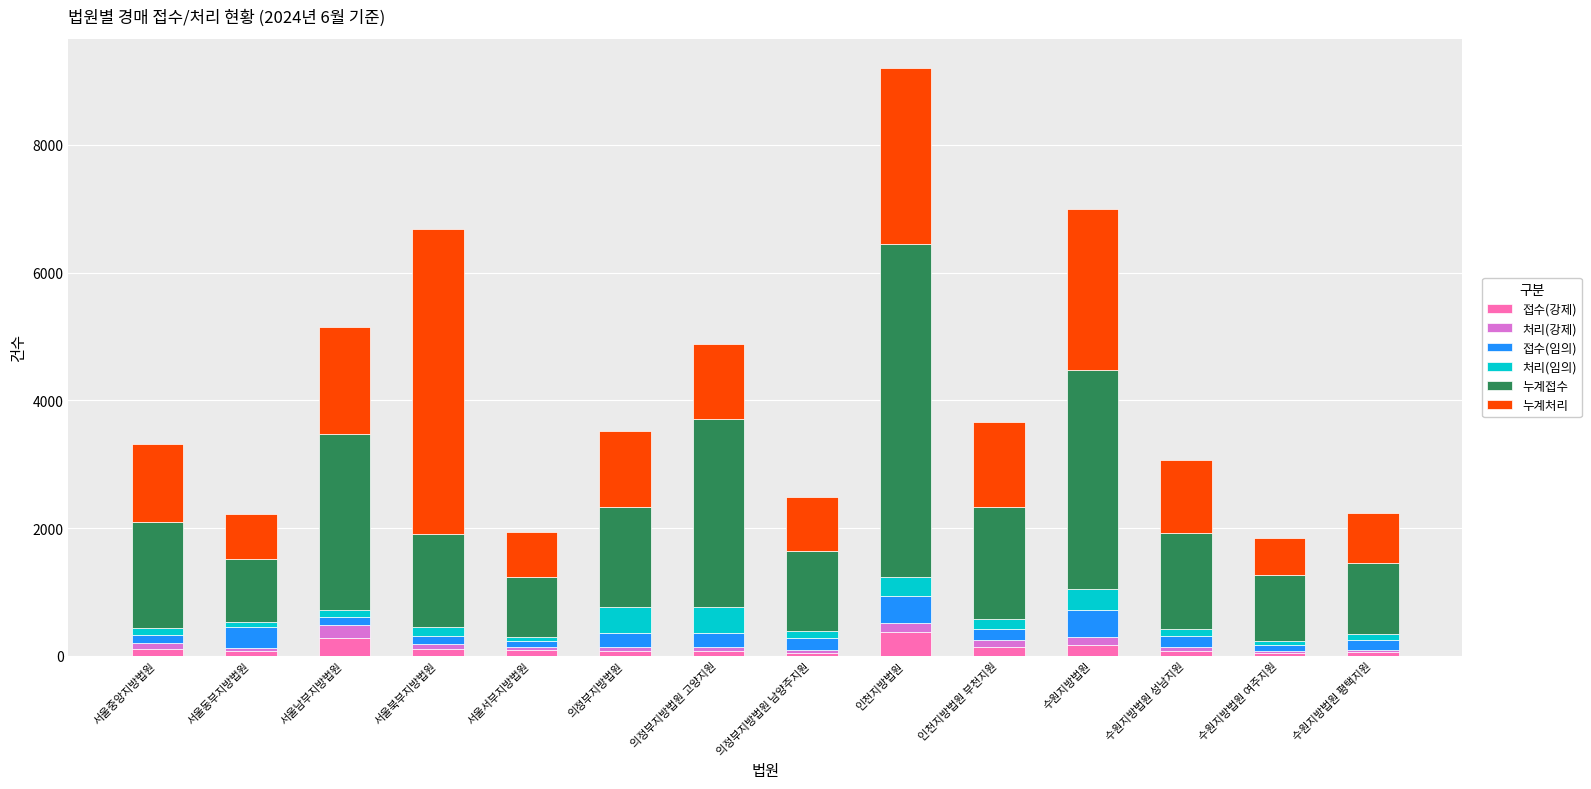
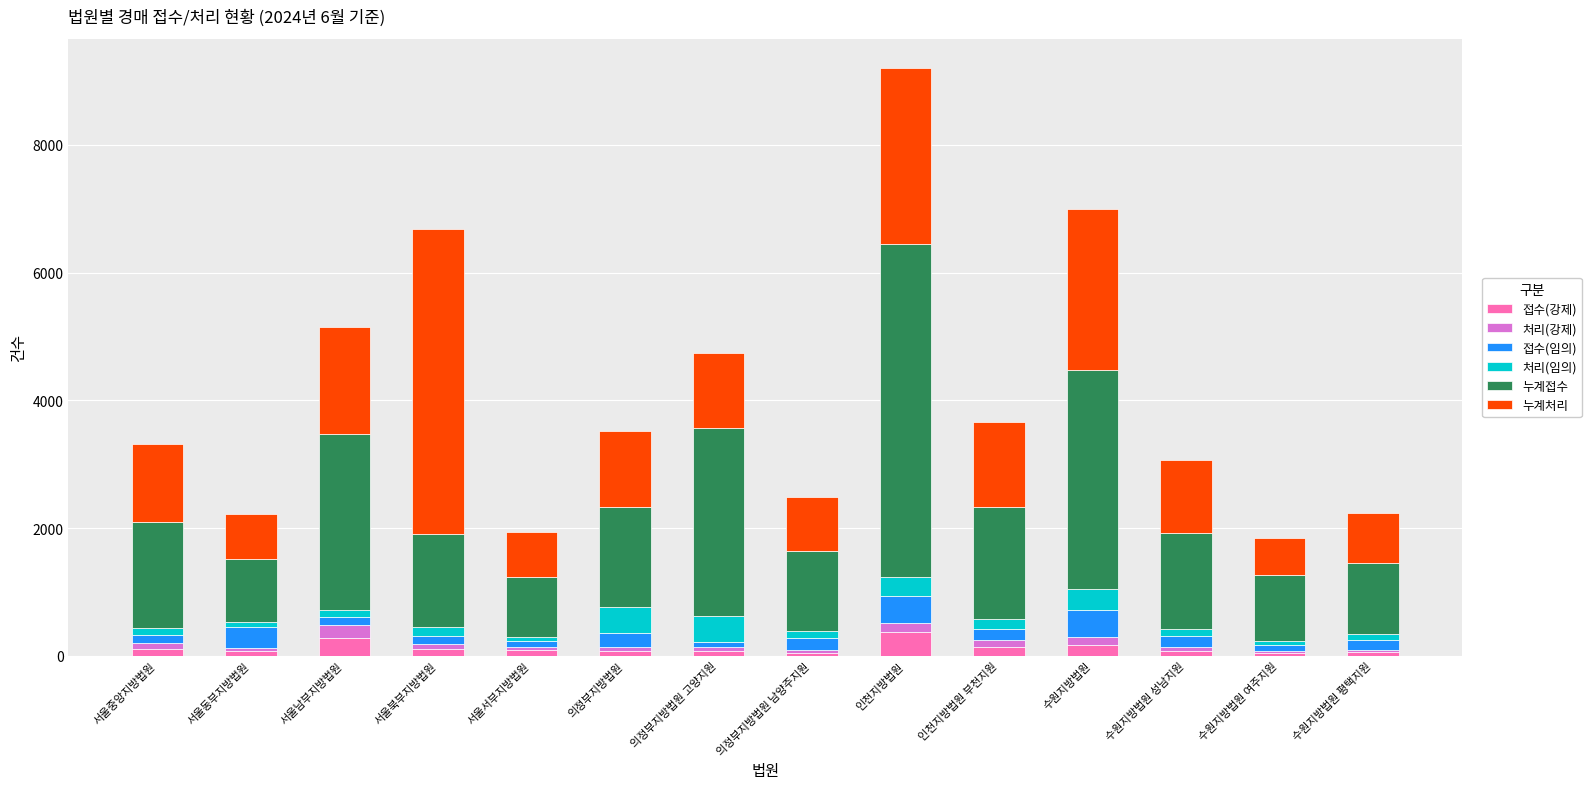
접수(임의), 의정부지방법원 고양지원: 200 -> 100
